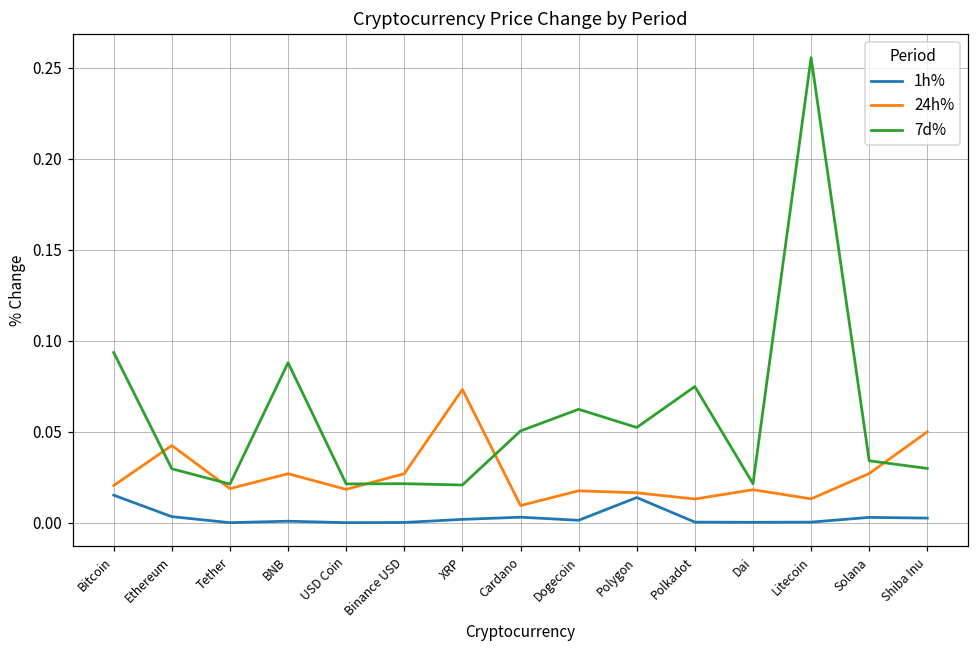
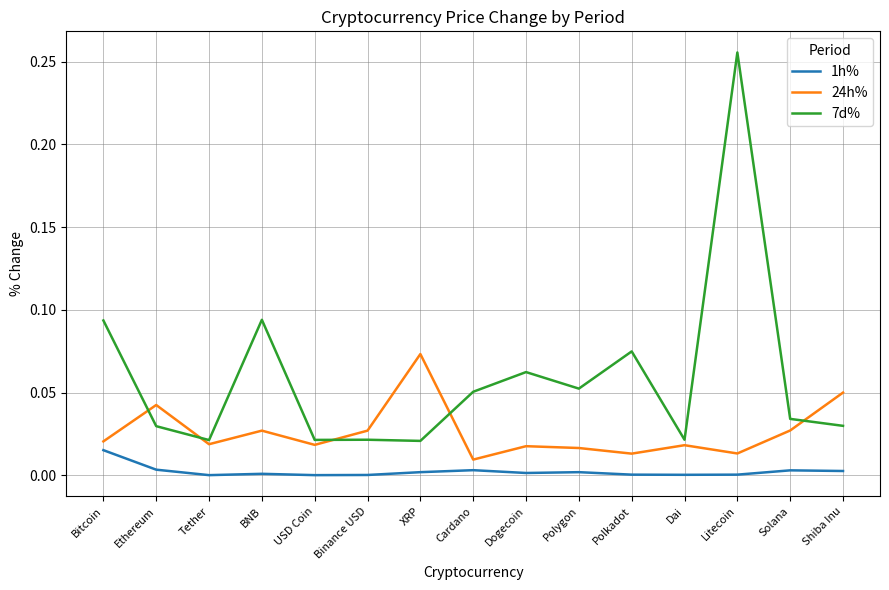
7d%, BNB: 0.088 -> 0.094
1h%, Polygon: 0.014 -> 0.002
